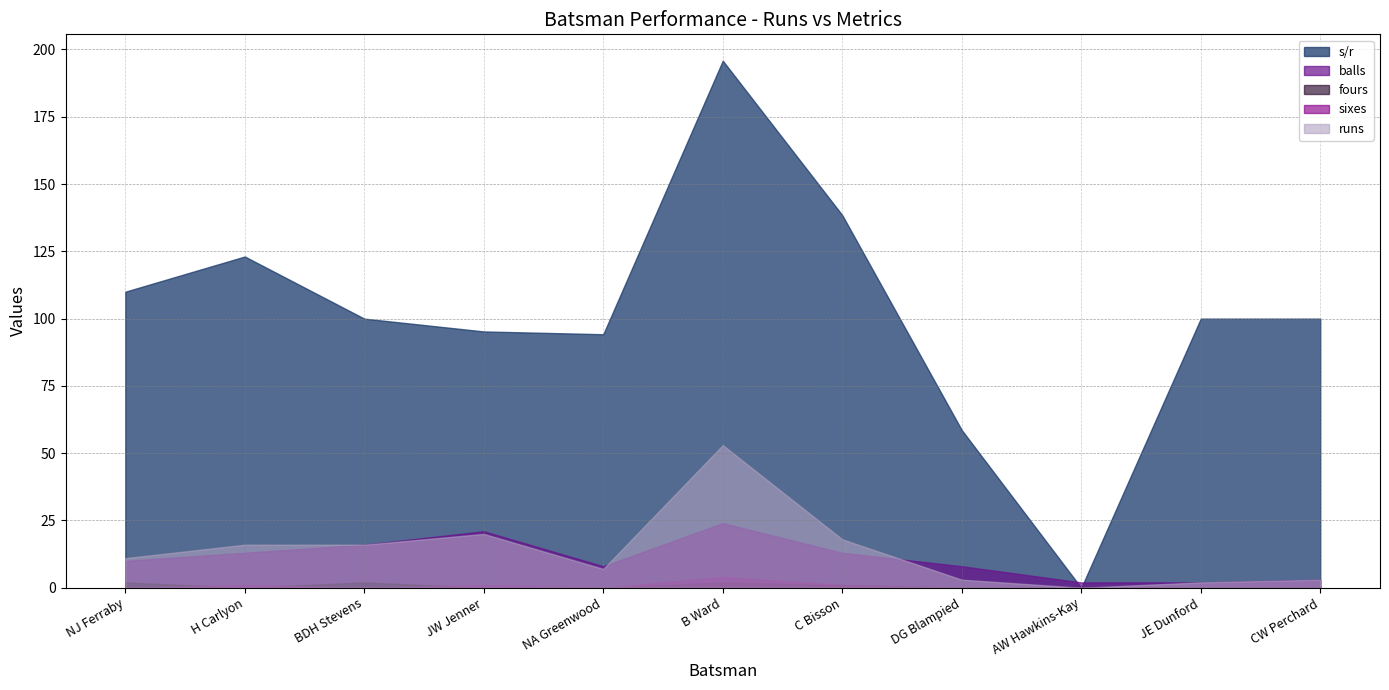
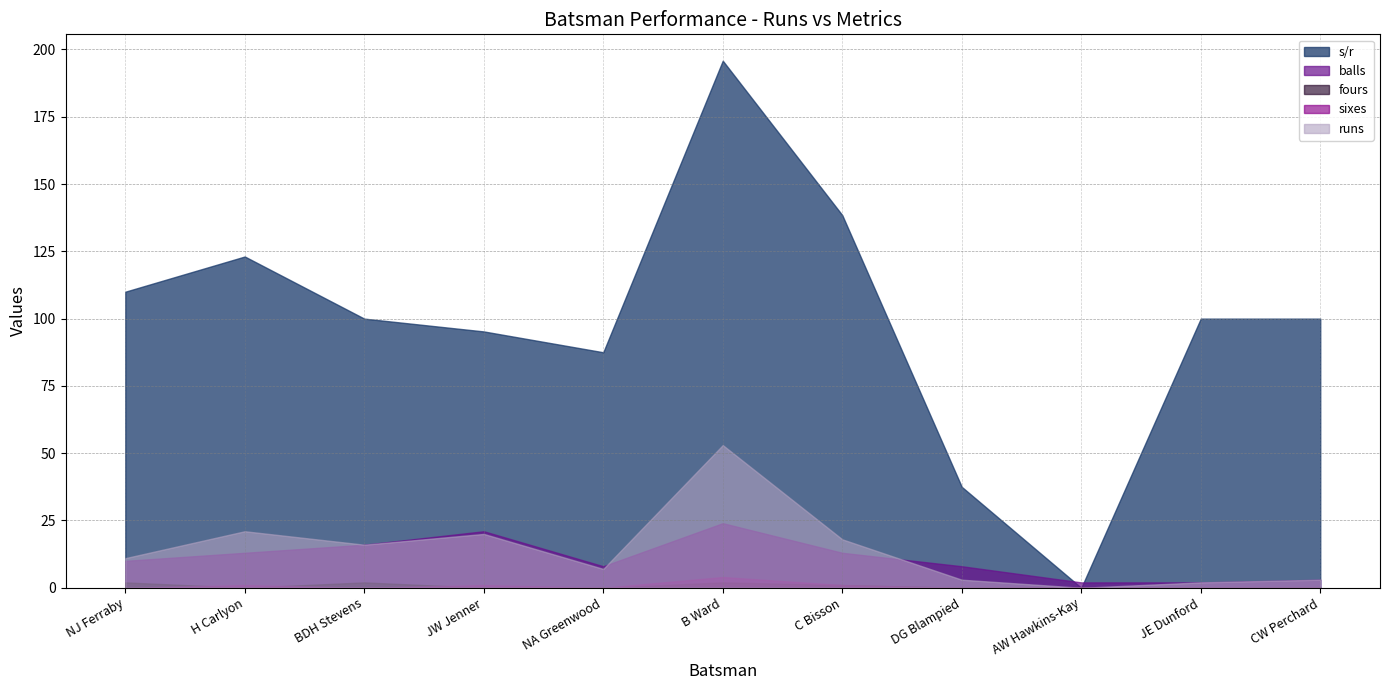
runs, H Carlyon: 16 -> 21
s/r, NA Greenwood: 94 -> 88
s/r, DG Blampied: 59 -> 38
